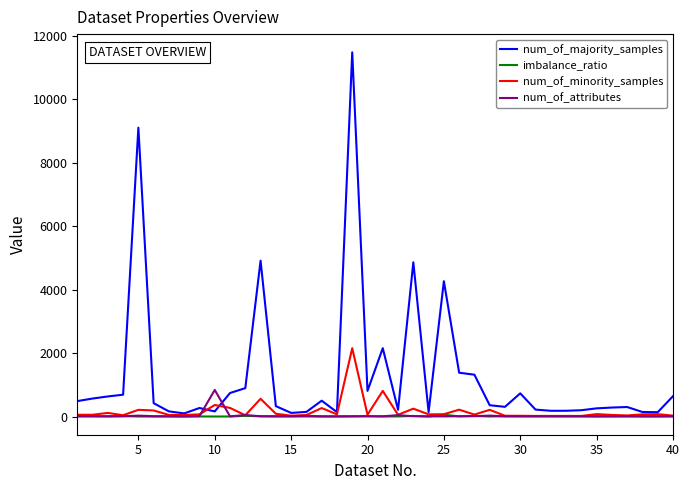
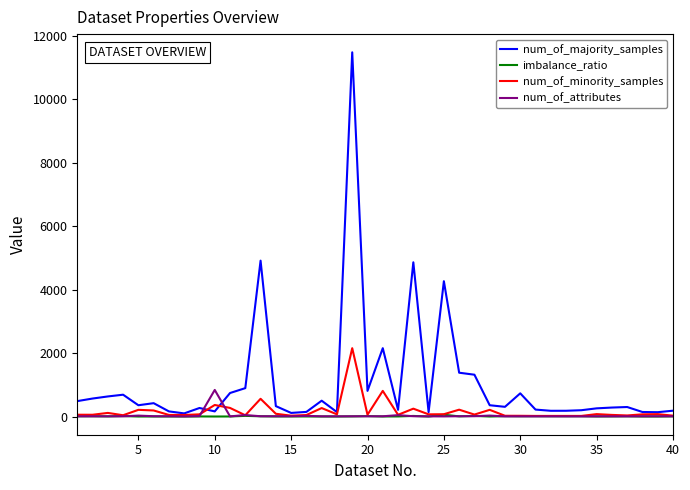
num_of_majority_samples, 5: 9100 -> 400
num_of_majority_samples, 40: 600 -> 200
